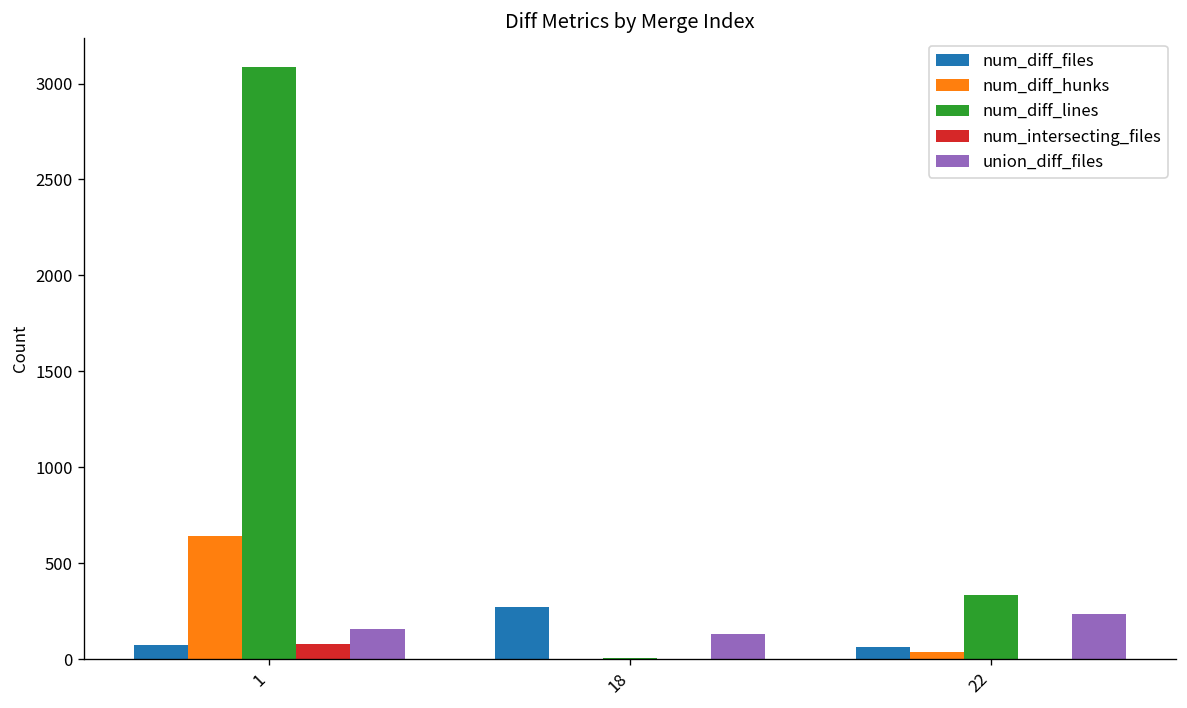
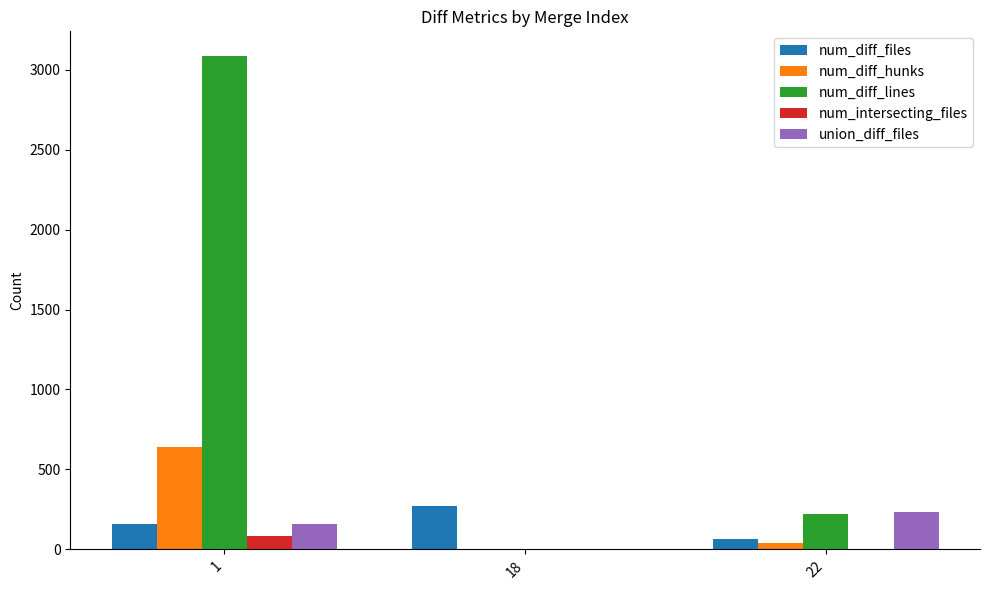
num_diff_files, 1: 70 -> 160
union_diff_files, 18: 130 -> 0
num_diff_lines, 22: 340 -> 220
